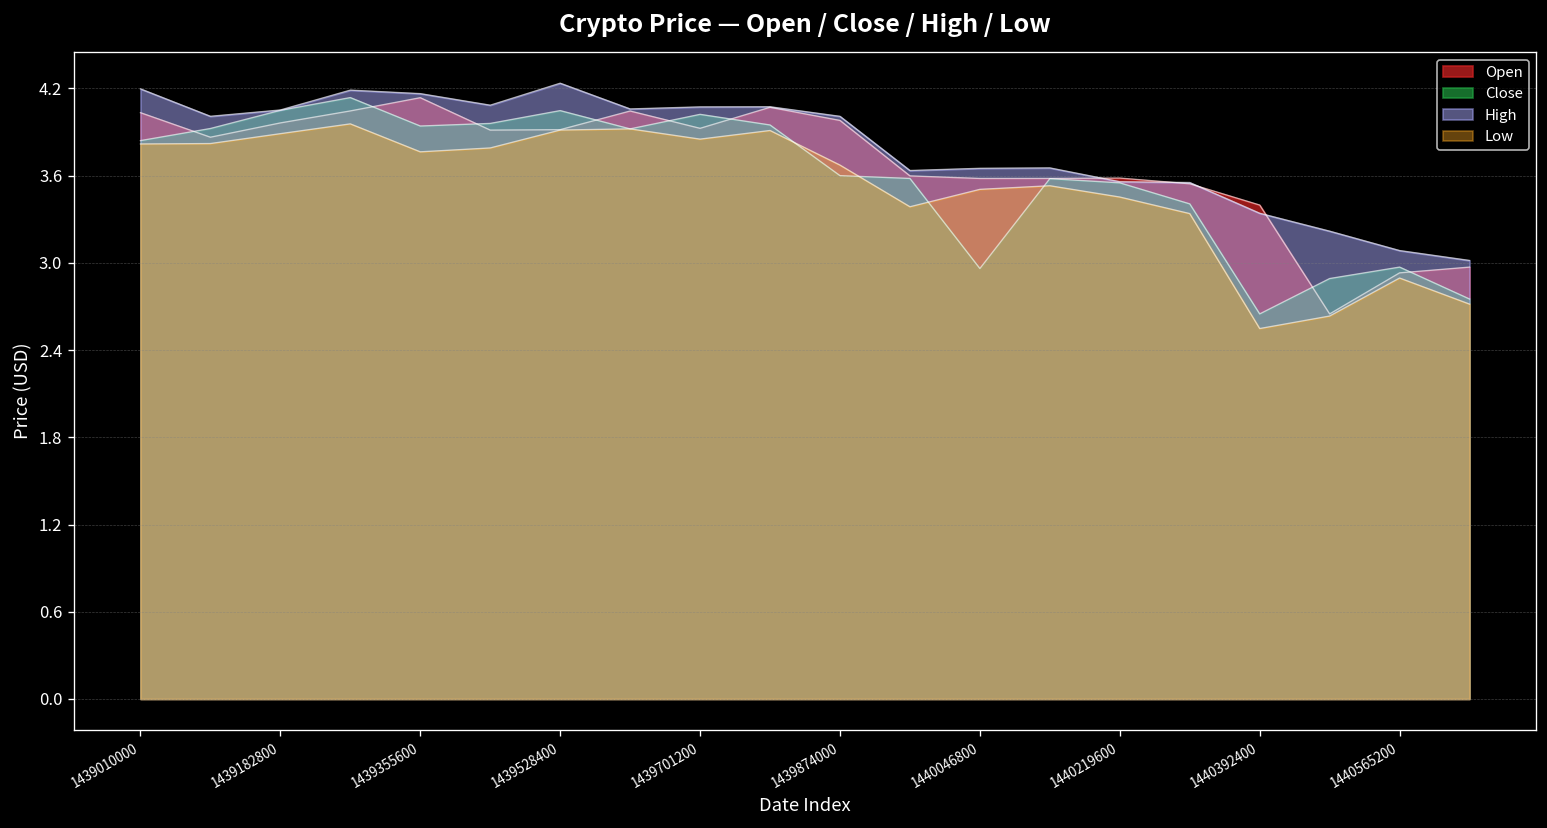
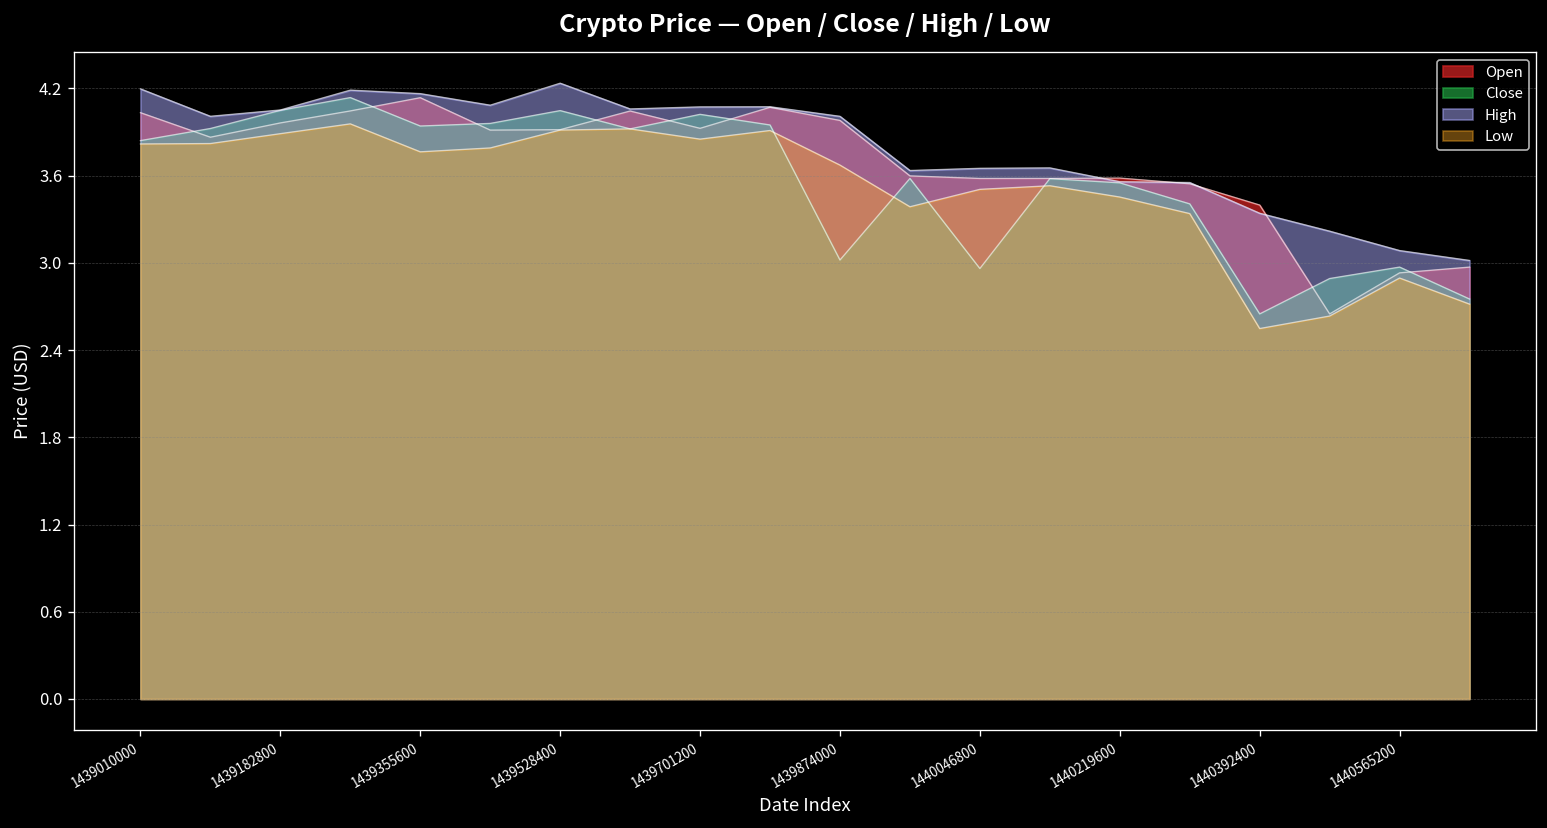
Close, 1439874000: 3.60 -> 3.02
